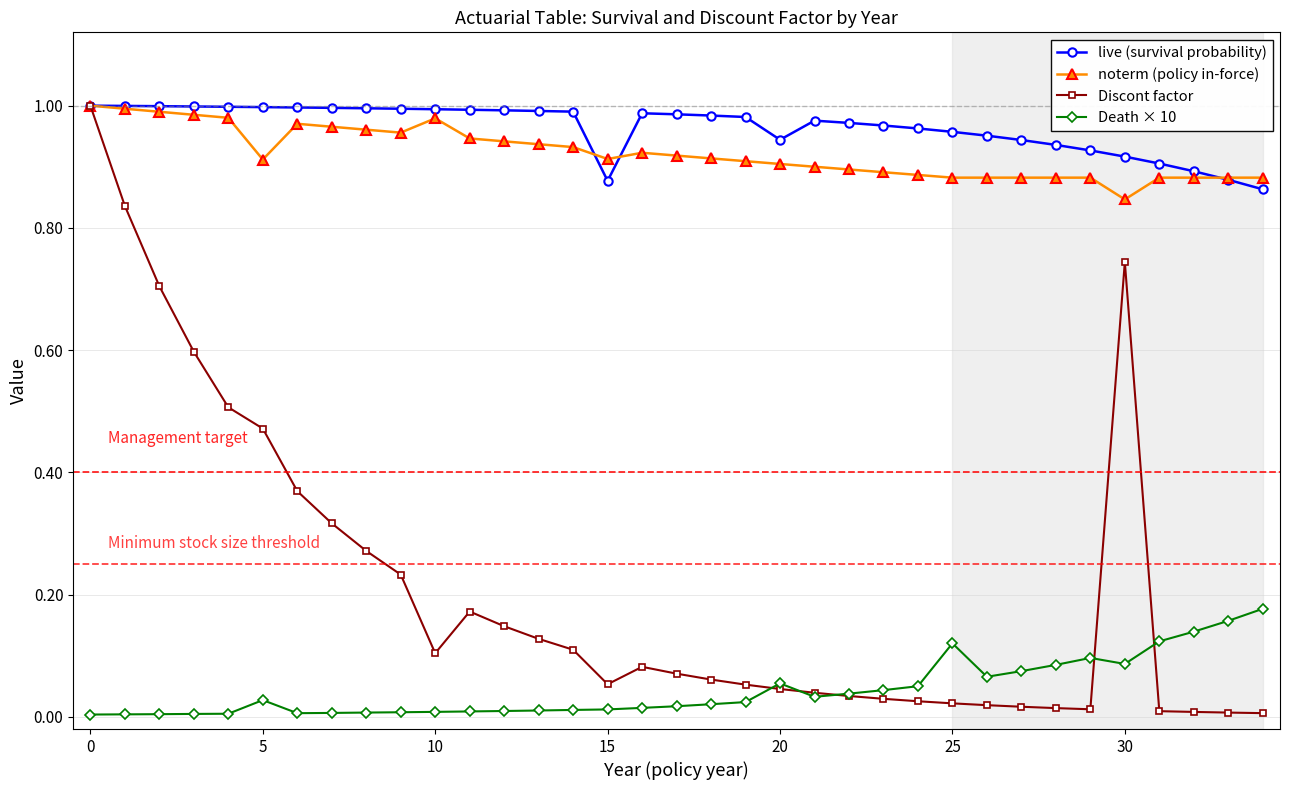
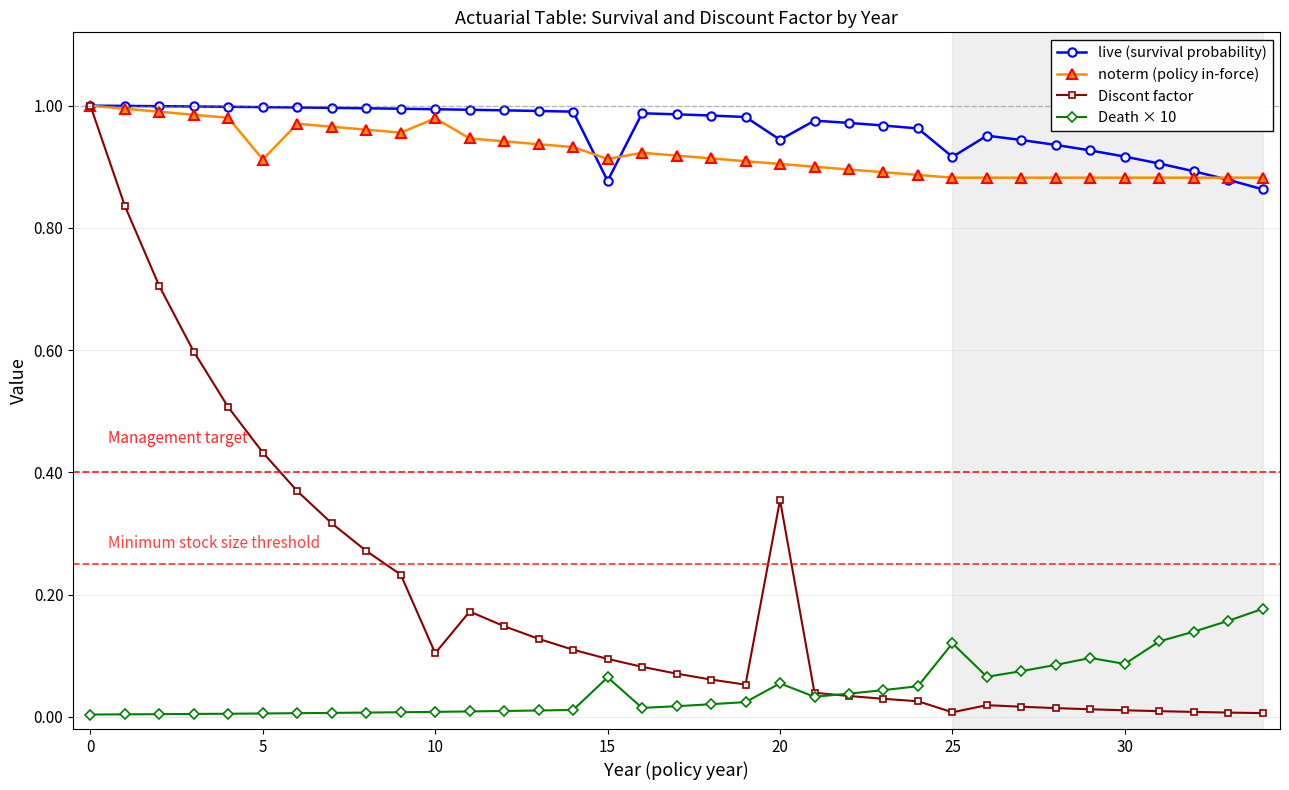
Discont factor, 5: 0.47 -> 0.43
Death × 10, 5: 0.03 -> 0.01
Discont factor, 15: 0.05 -> 0.09
Death × 10, 15: 0.01 -> 0.06
Discont factor, 20: 0.05 -> 0.35
live (survival probability), 25: 0.96 -> 0.92
Discont factor, 25: 0.02 -> 0.01
noterm (policy in-force), 30: 0.85 -> 0.88
Discont factor, 30: 0.74 -> 0.01
